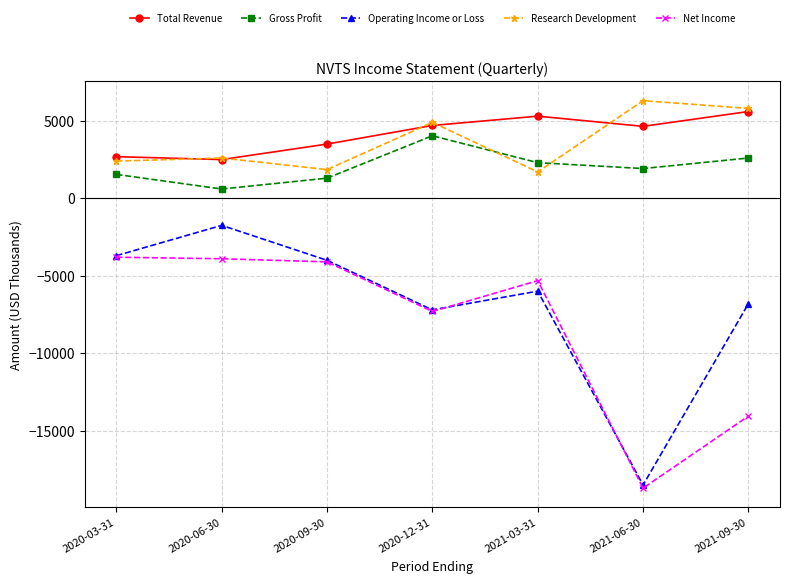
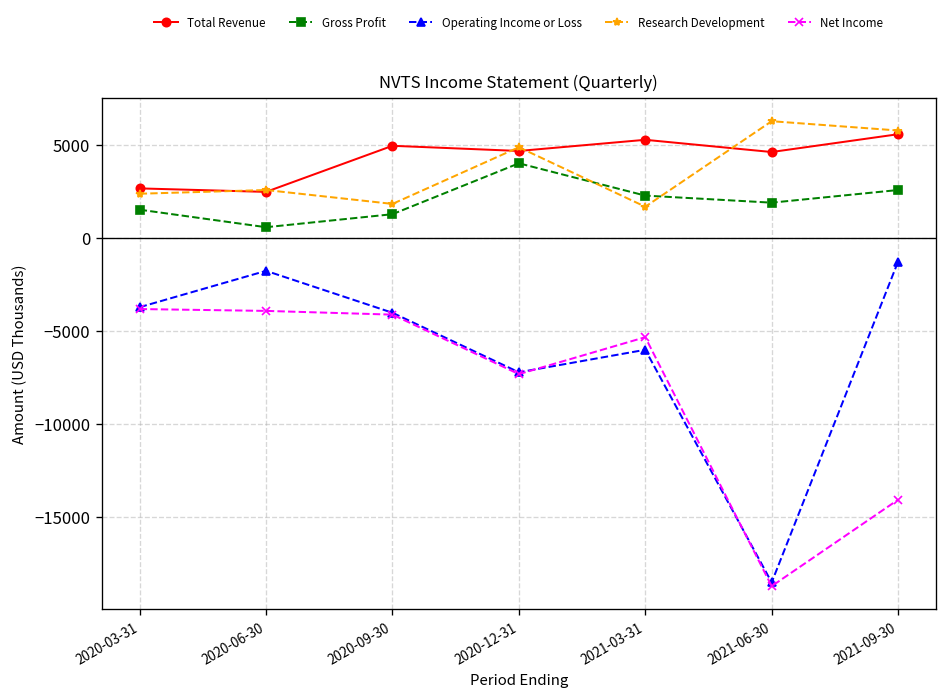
Total Revenue, 2020-09-30: 3500 -> 5000
Operating Income or Loss, 2021-09-30: -6800 -> -1300
